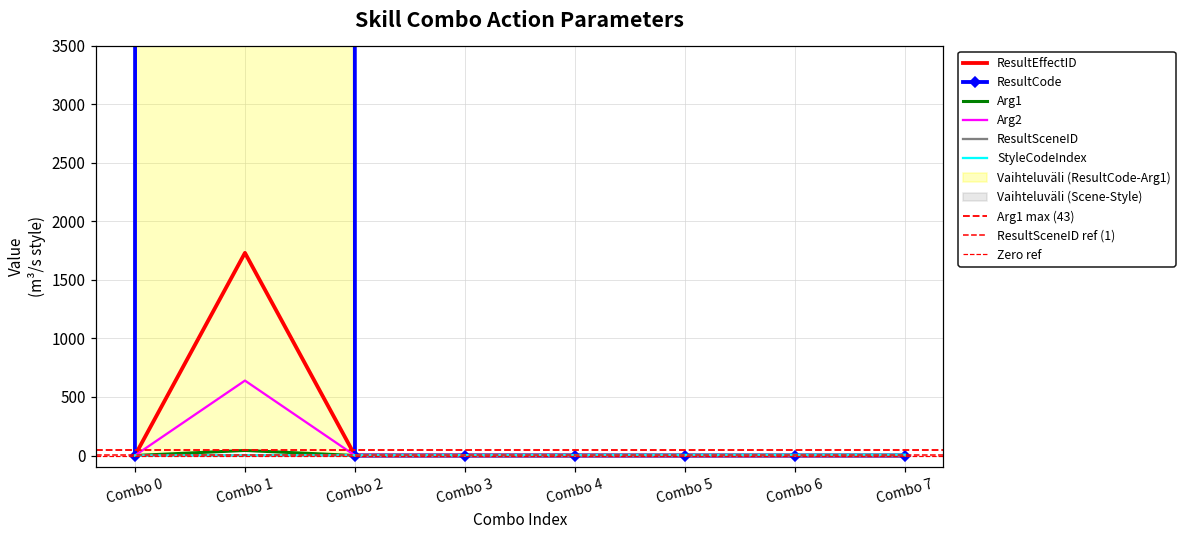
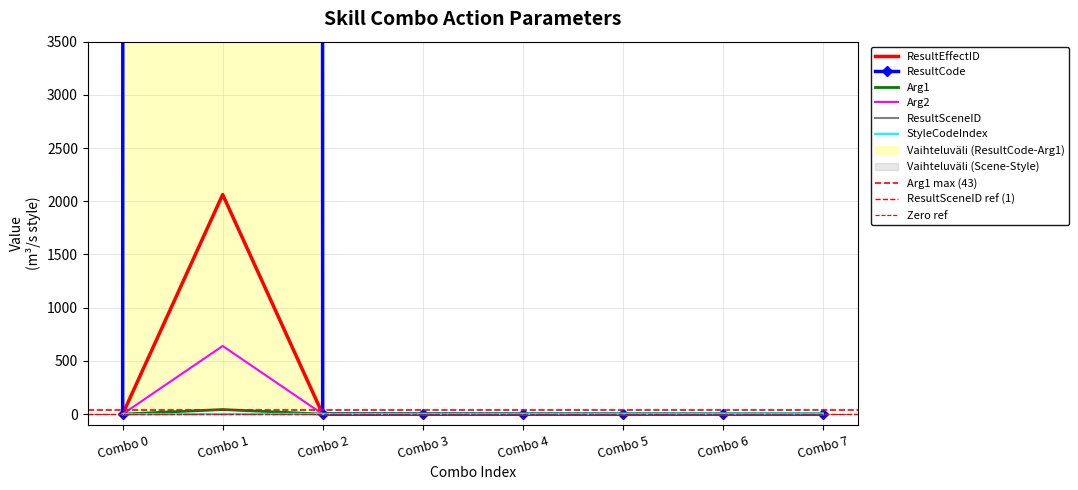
ResultEffectID, Combo 1: 1730 -> 2060
